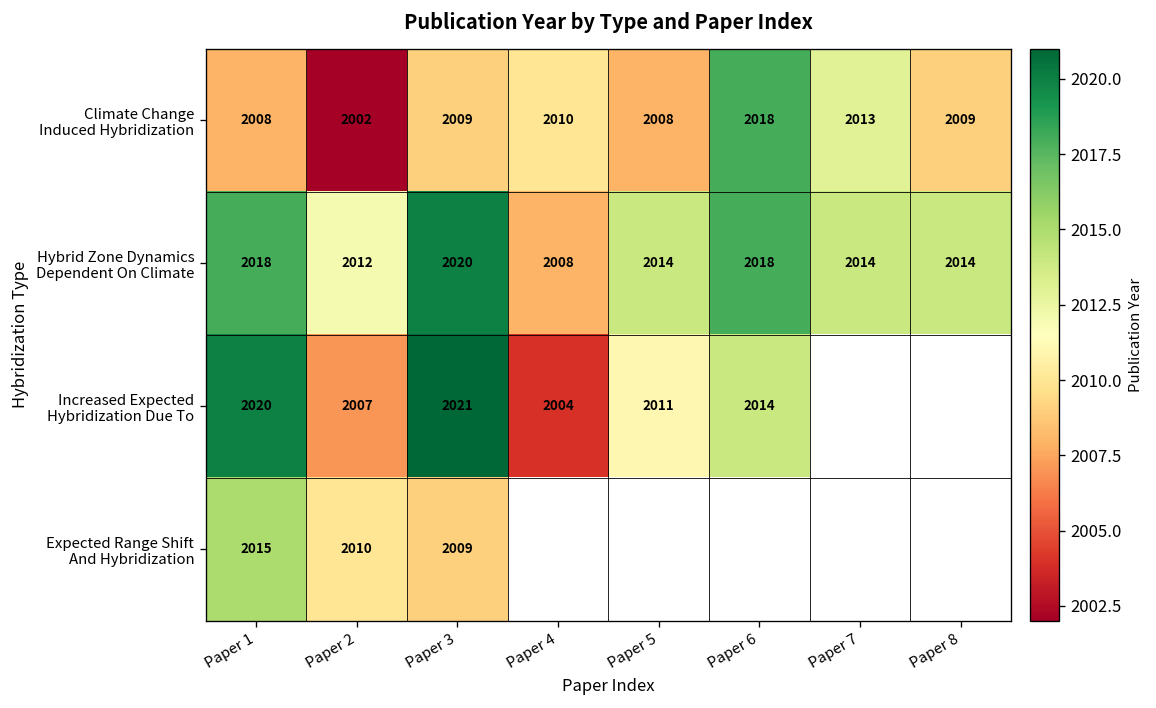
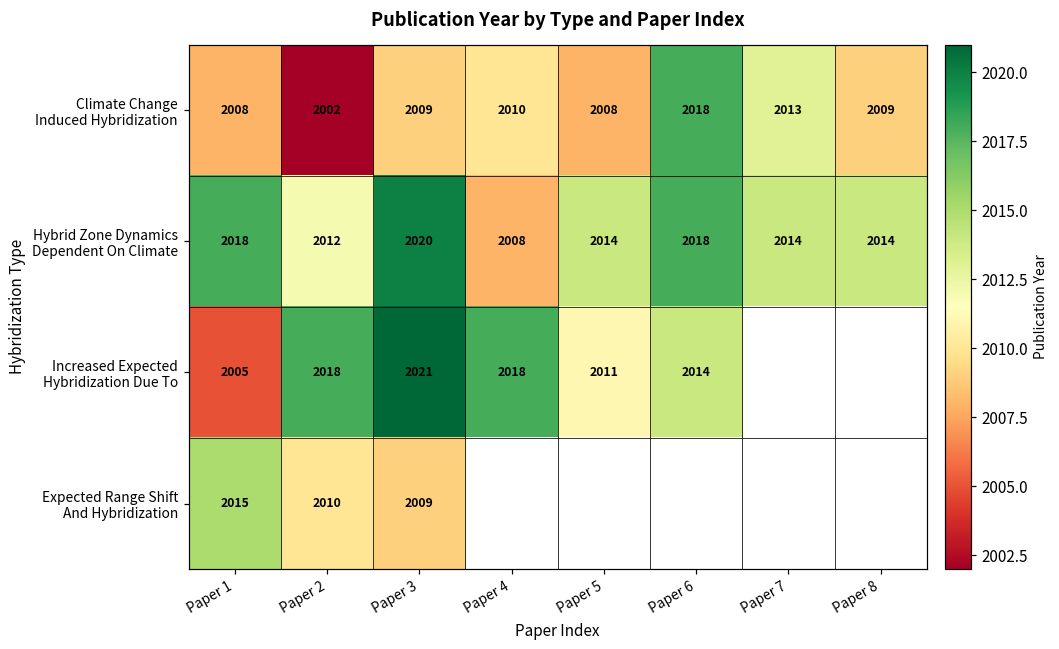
Increased Expected Hybridization Due To, Paper 1: 2020 -> 2005
Increased Expected Hybridization Due To, Paper 2: 2007 -> 2018
Increased Expected Hybridization Due To, Paper 4: 2004 -> 2018
